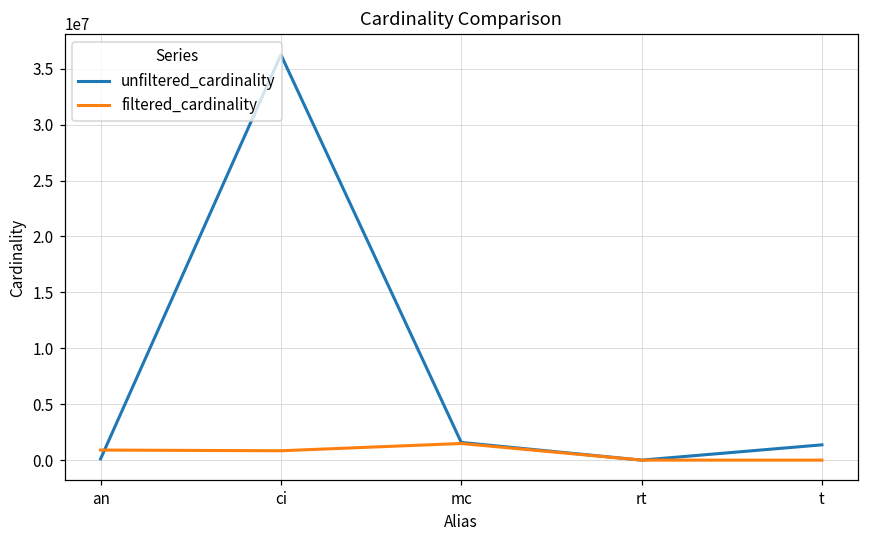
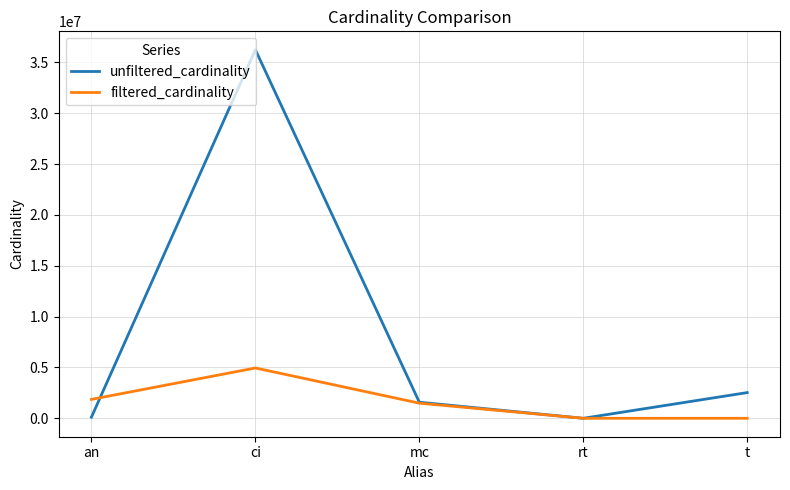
filtered_cardinality, an: 900000 -> 1900000
filtered_cardinality, ci: 800000 -> 4900000
unfiltered_cardinality, t: 1400000 -> 2500000
